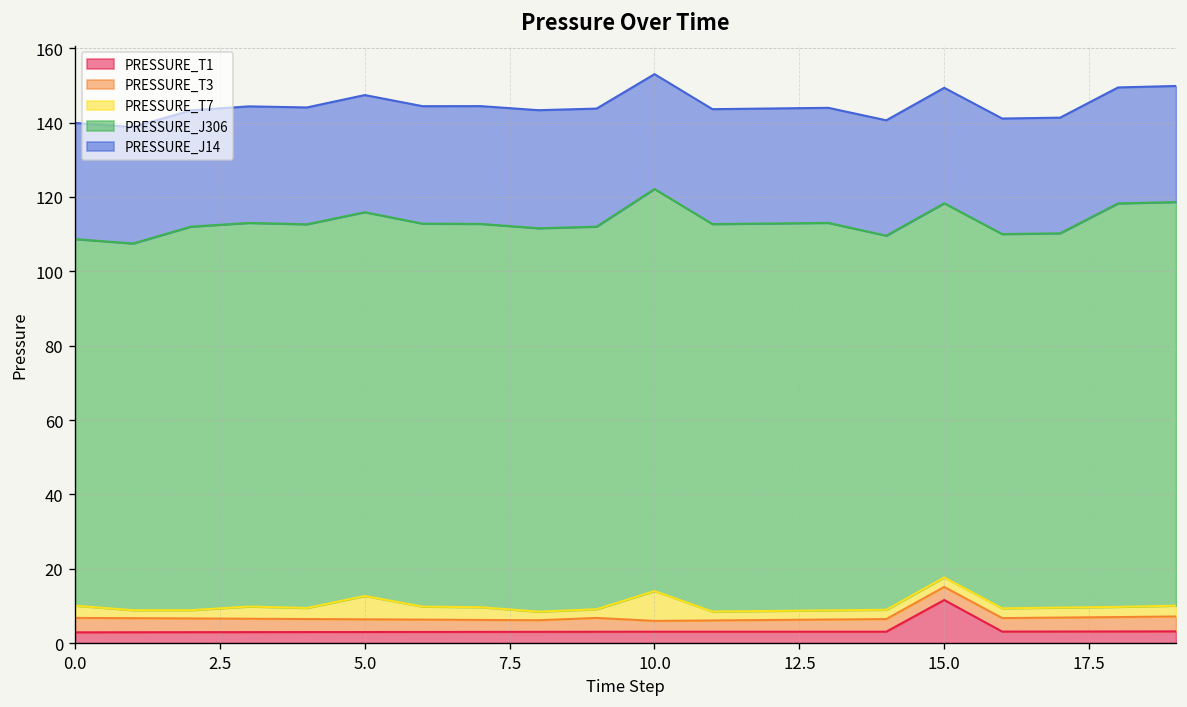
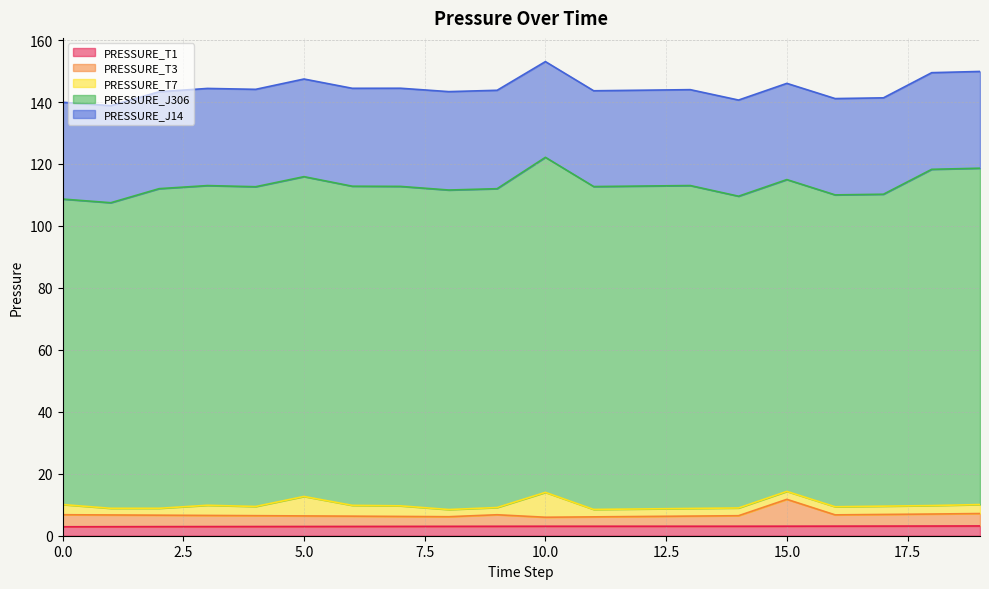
PRESSURE_T1, 15.0: 12 -> 3
PRESSURE_T3, 15.0: 4 -> 9
